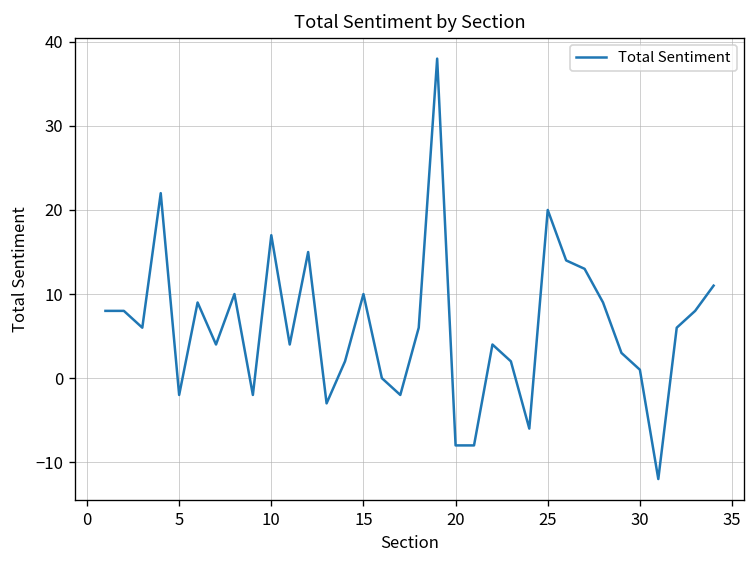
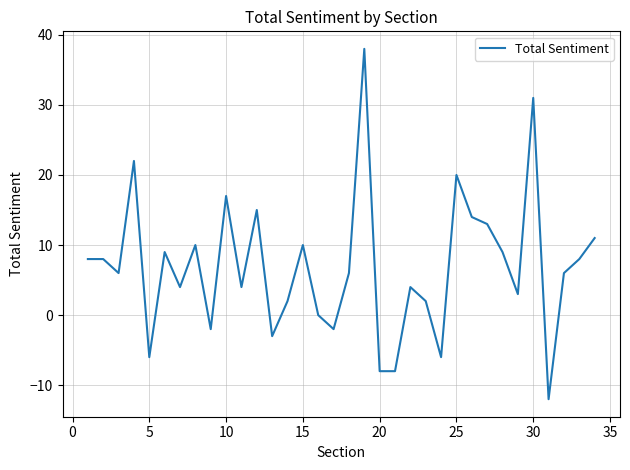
5: -2 -> -6
30: 1 -> 31
